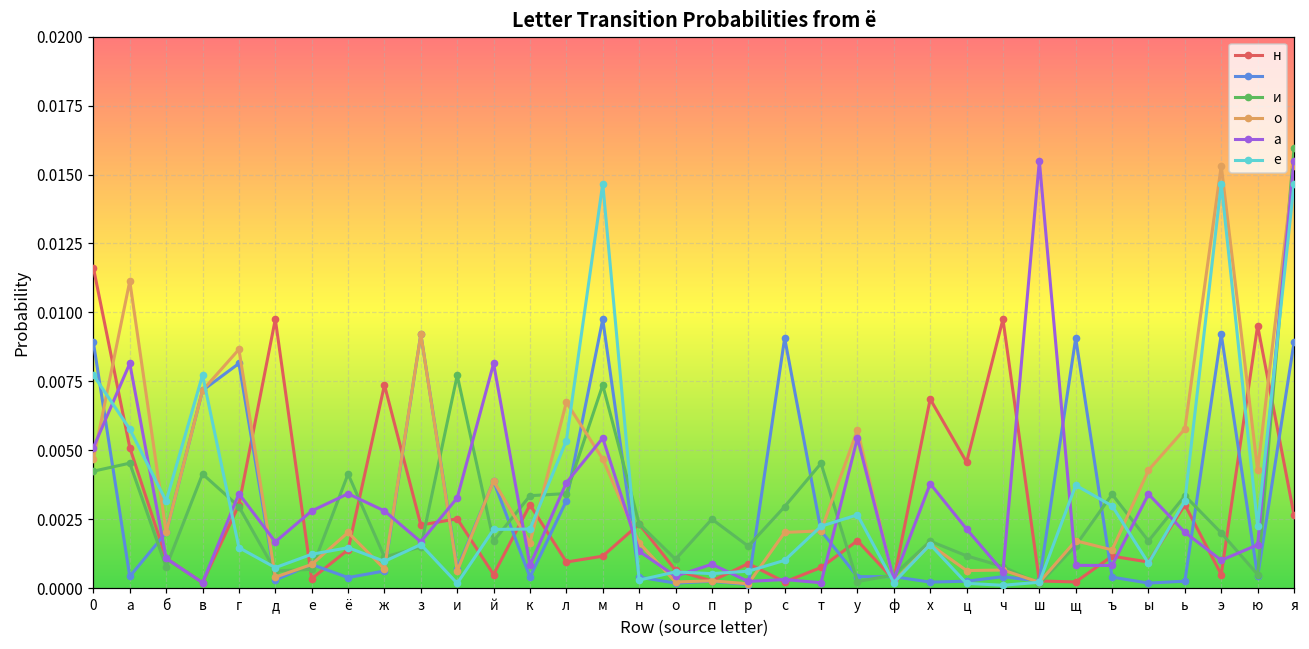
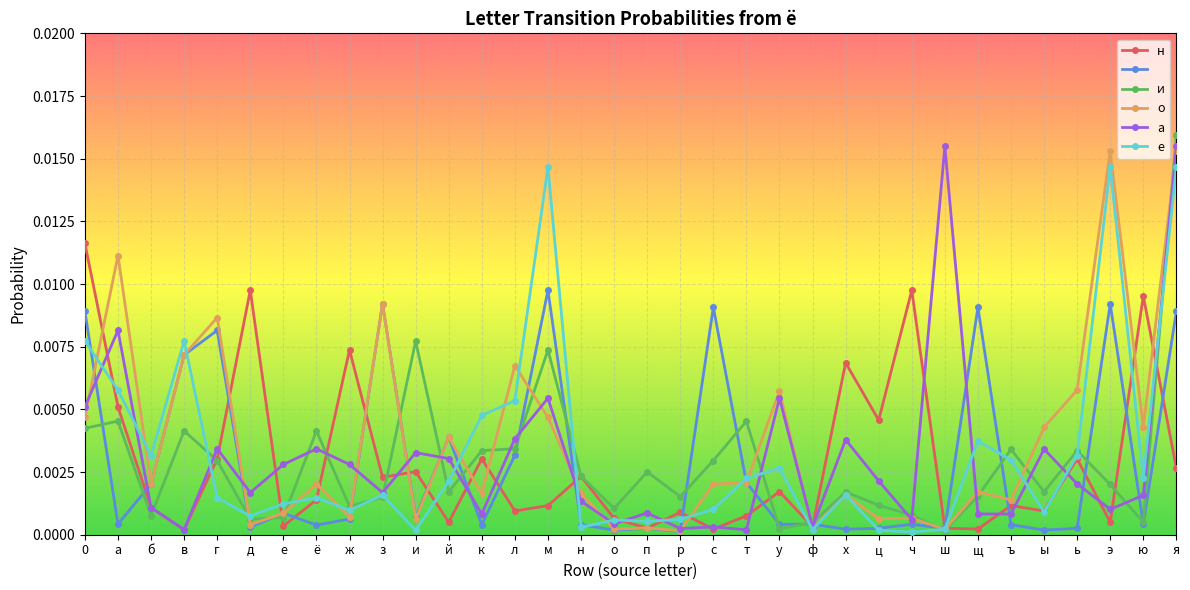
а, й: 0.0081 -> 0.0030
е, к: 0.0021 -> 0.0048
